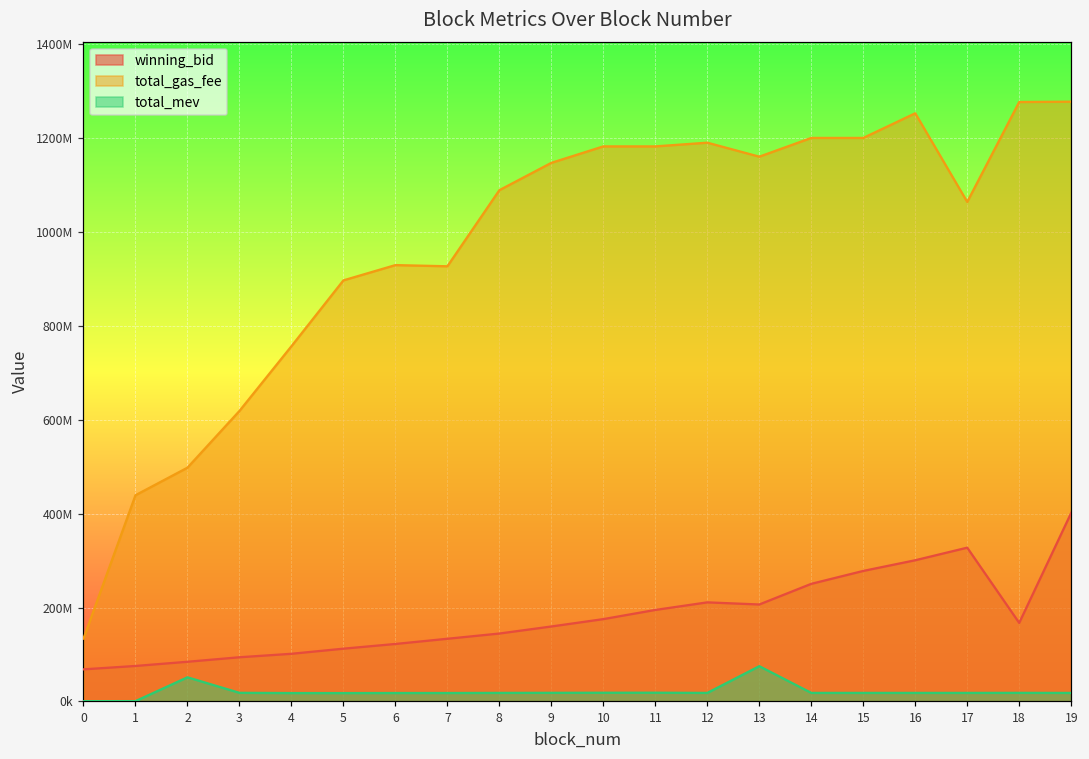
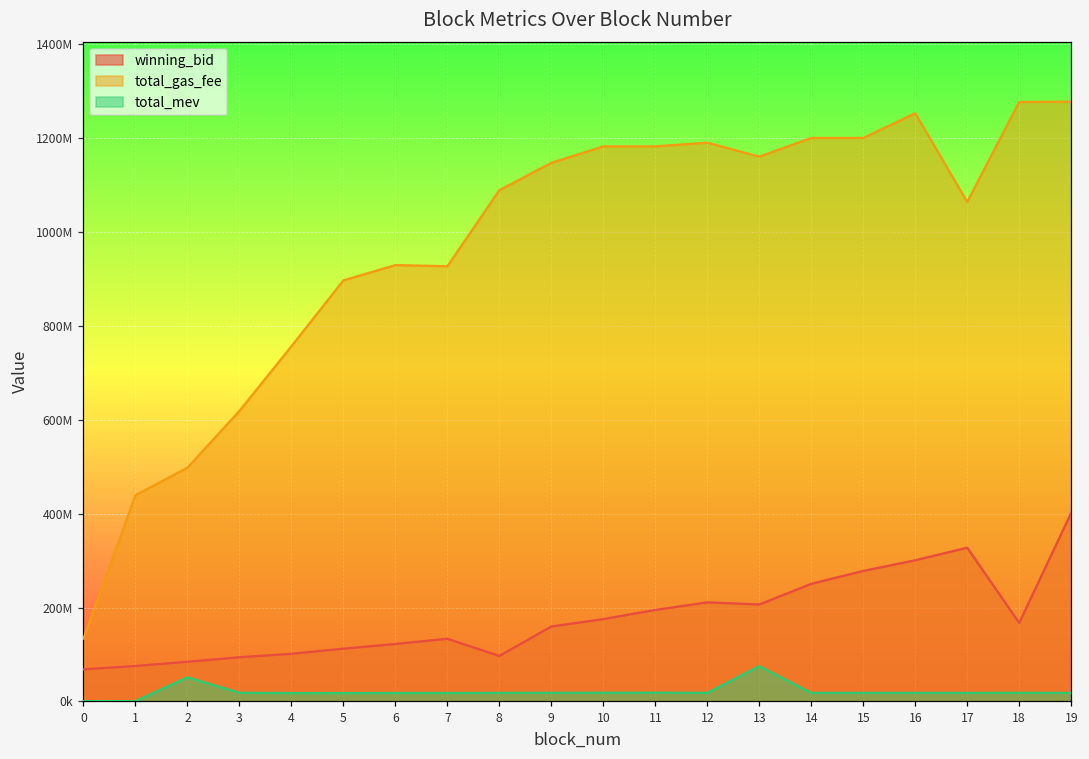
winning_bid, 8: 140000000 -> 100000000
